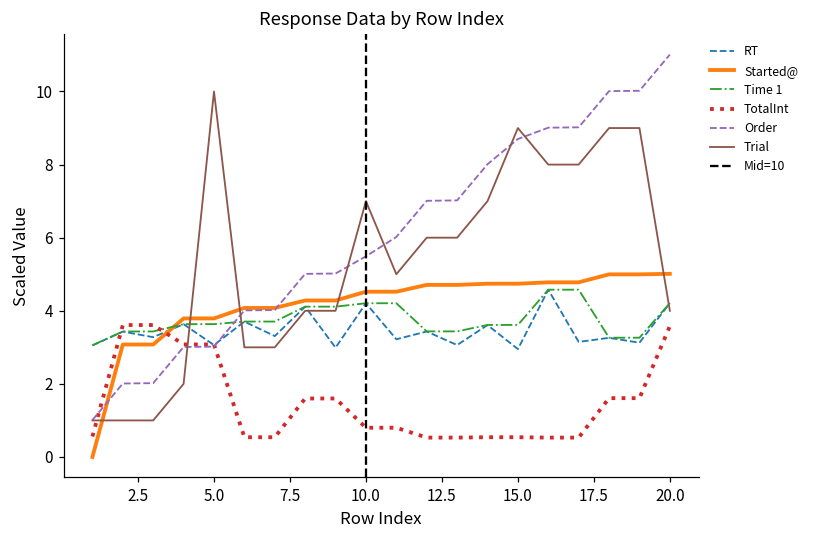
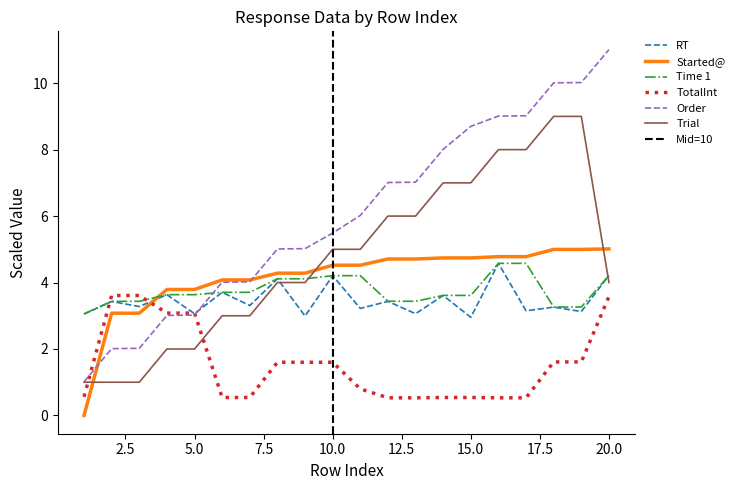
Trial, 5.0: 10 -> 2
TotalInt, 10.0: 0.8 -> 1.6
Trial, 10.0: 7 -> 5
Trial, 15.0: 9 -> 7
